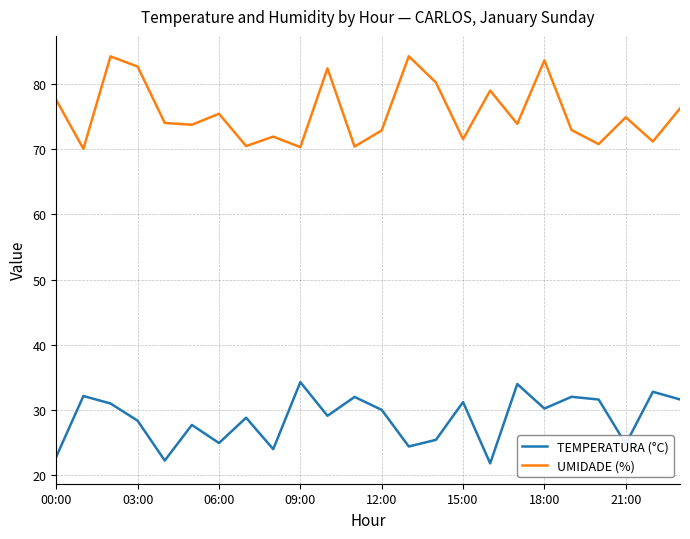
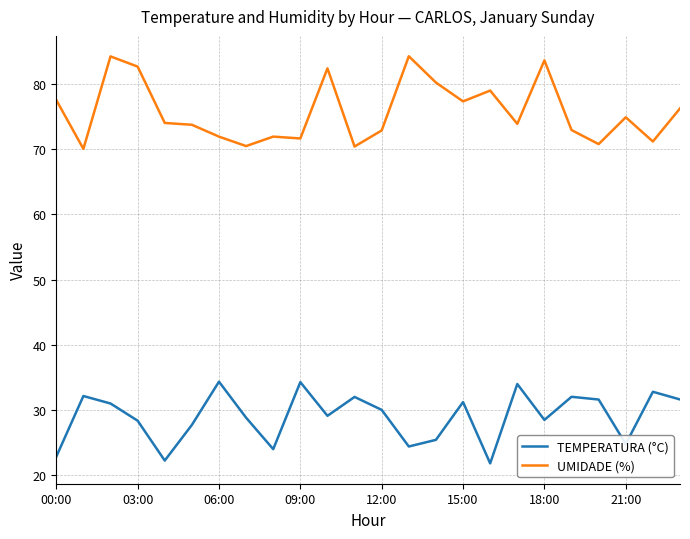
TEMPERATURA (°C), 06:00: 25 -> 34
UMIDADE (%), 06:00: 75 -> 72
UMIDADE (%), 09:00: 70 -> 72
UMIDADE (%), 15:00: 72 -> 77
TEMPERATURA (°C), 18:00: 30 -> 28
